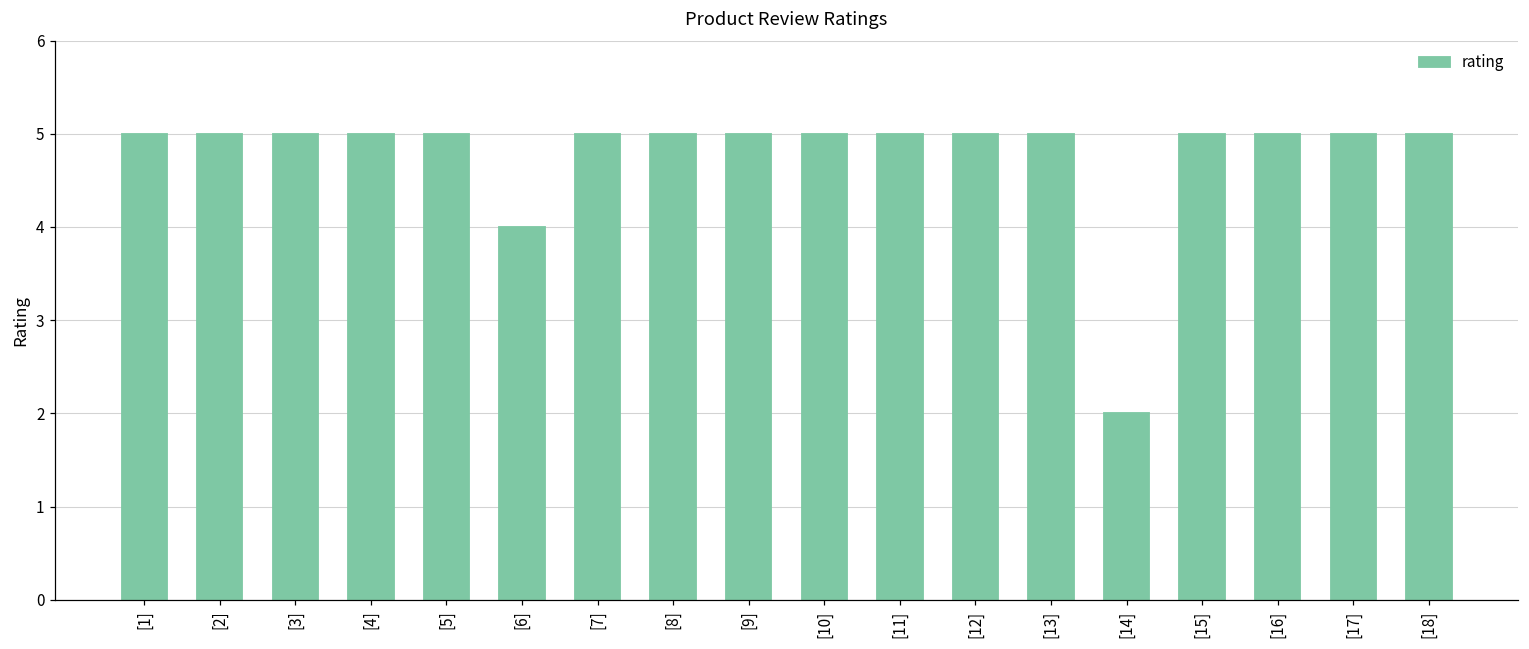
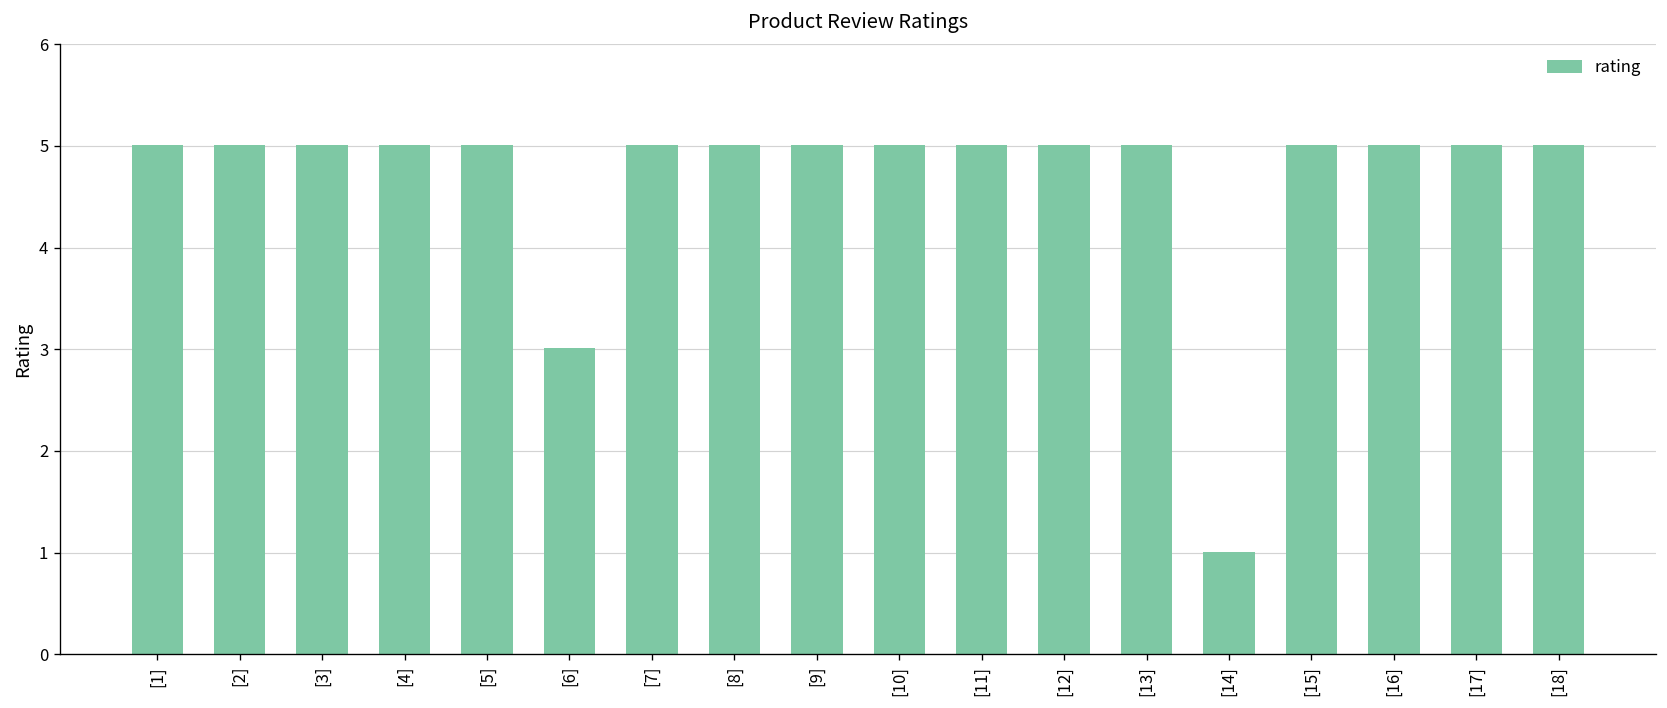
[6]: 4 -> 3
[14]: 2 -> 1
